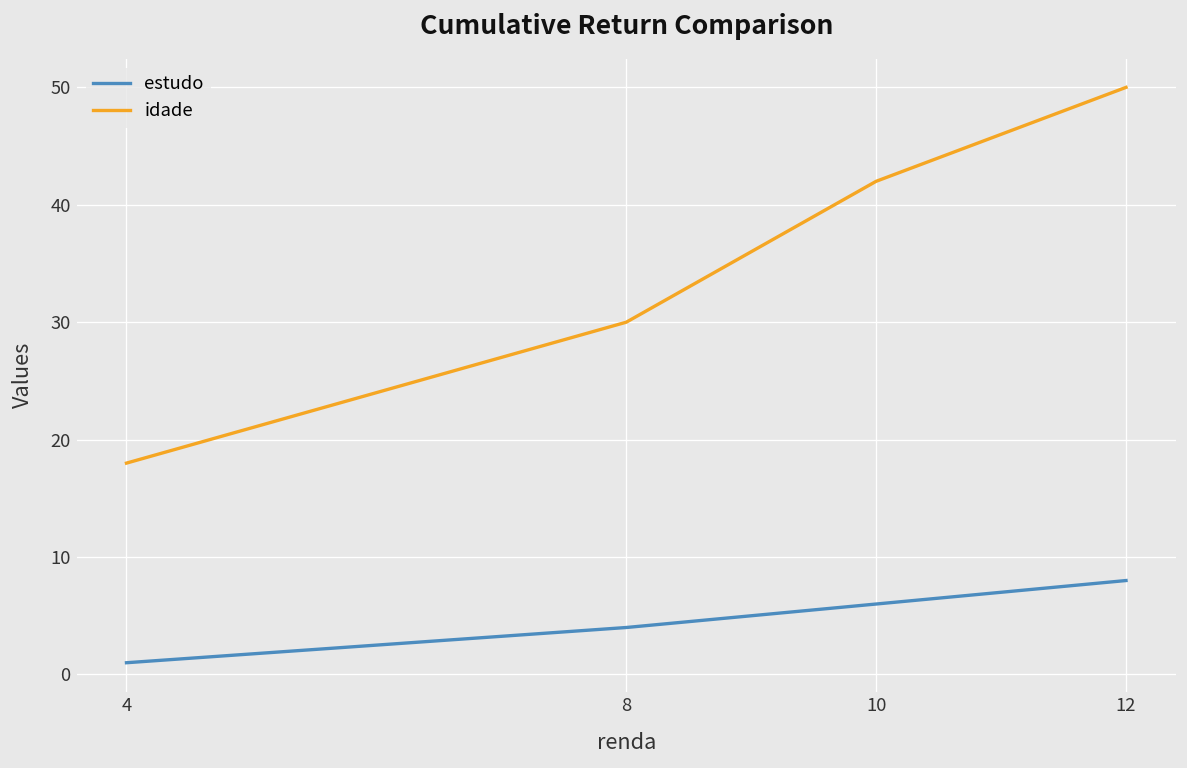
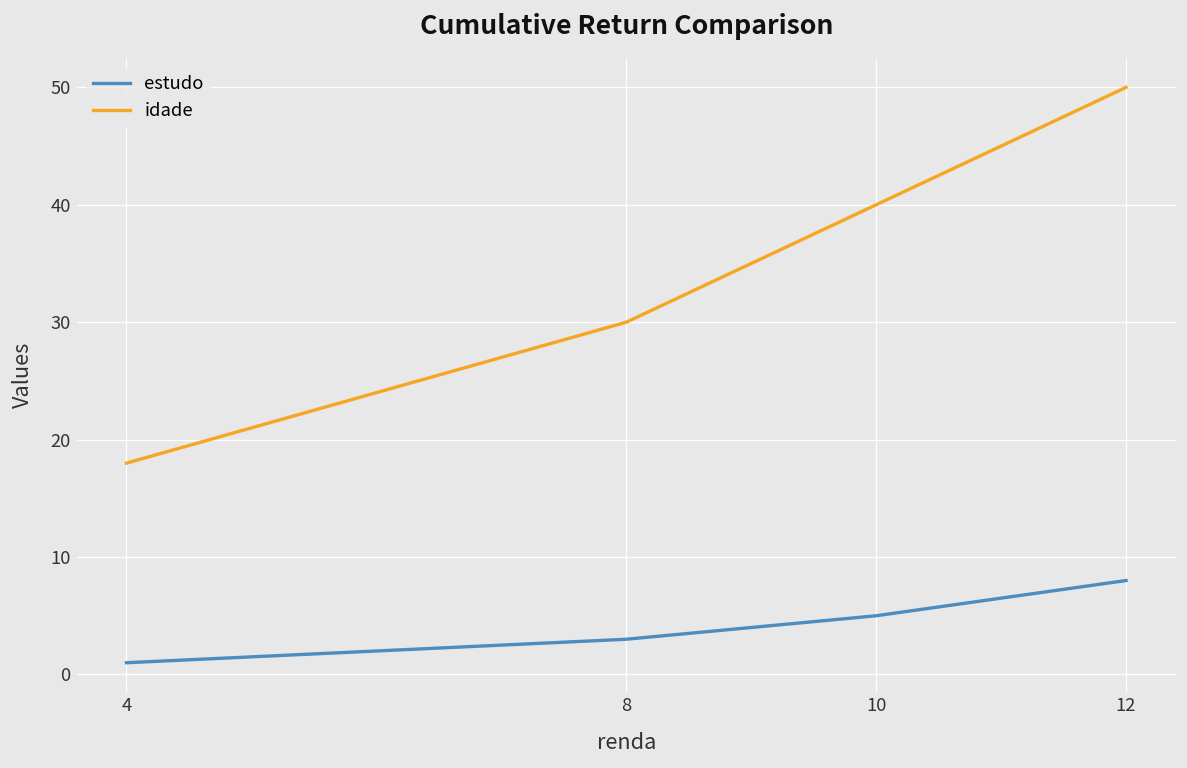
estudo, 8: 4 -> 3
estudo, 10: 6 -> 5
idade, 10: 42 -> 40
